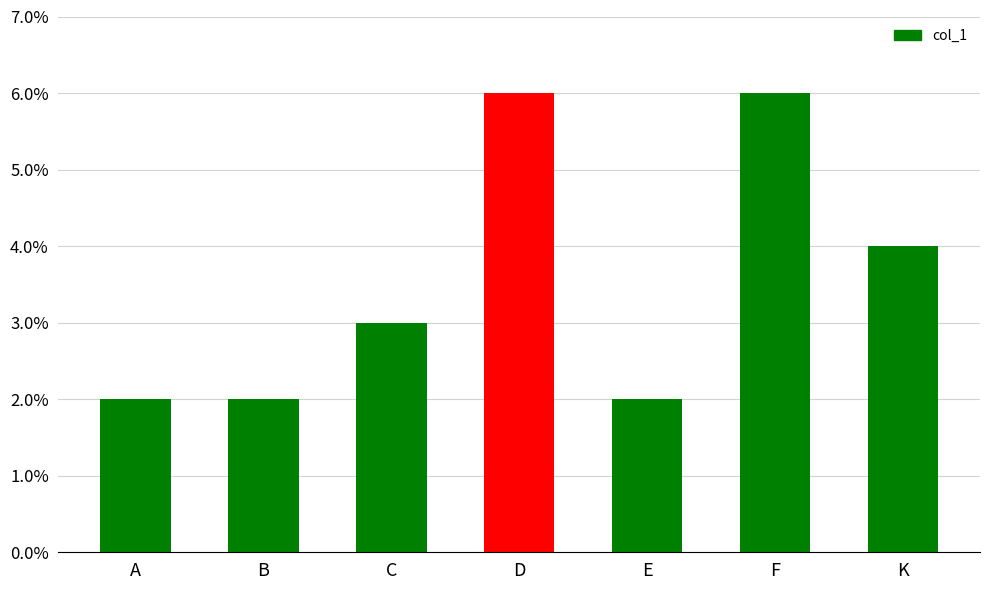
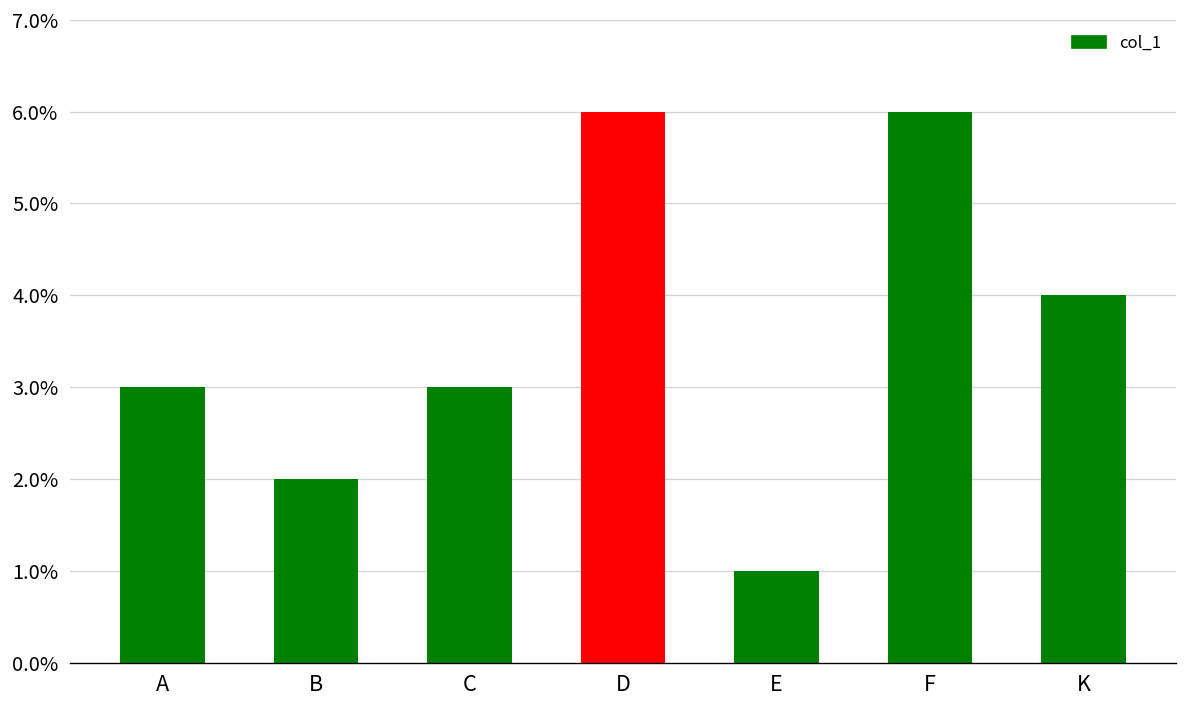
A: 2% -> 3%
E: 2% -> 1%
